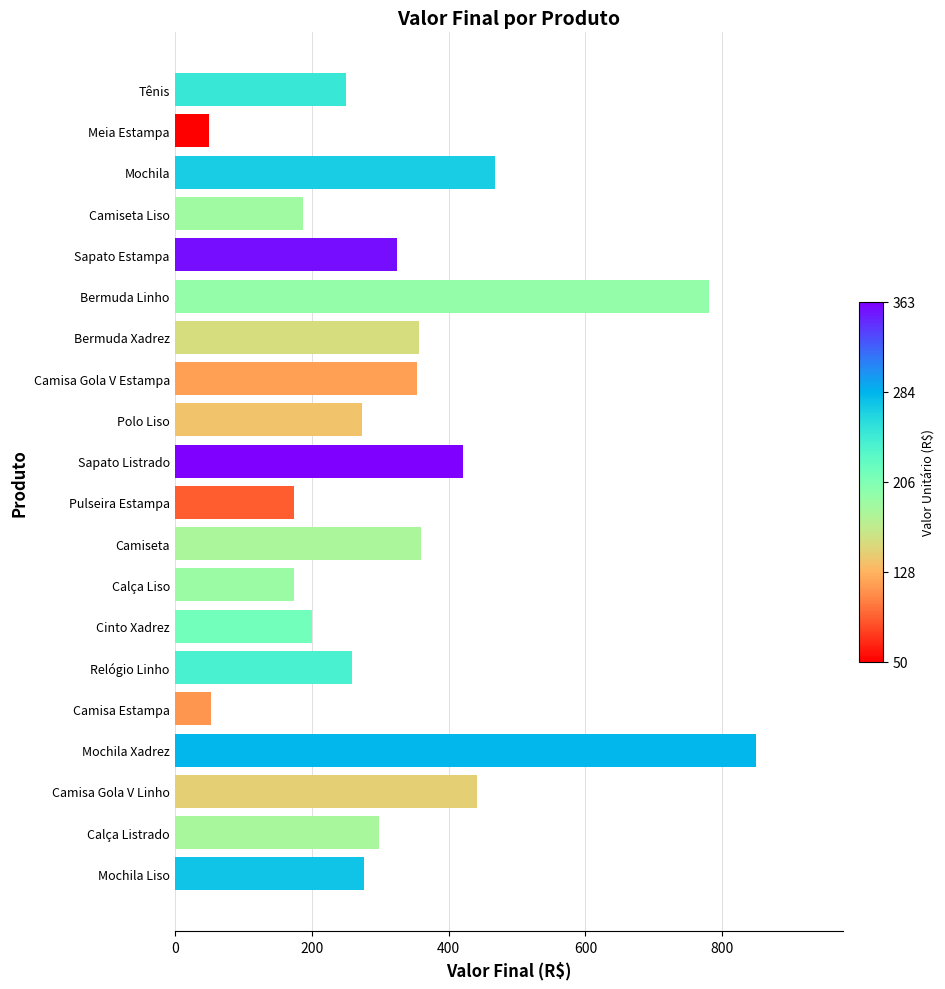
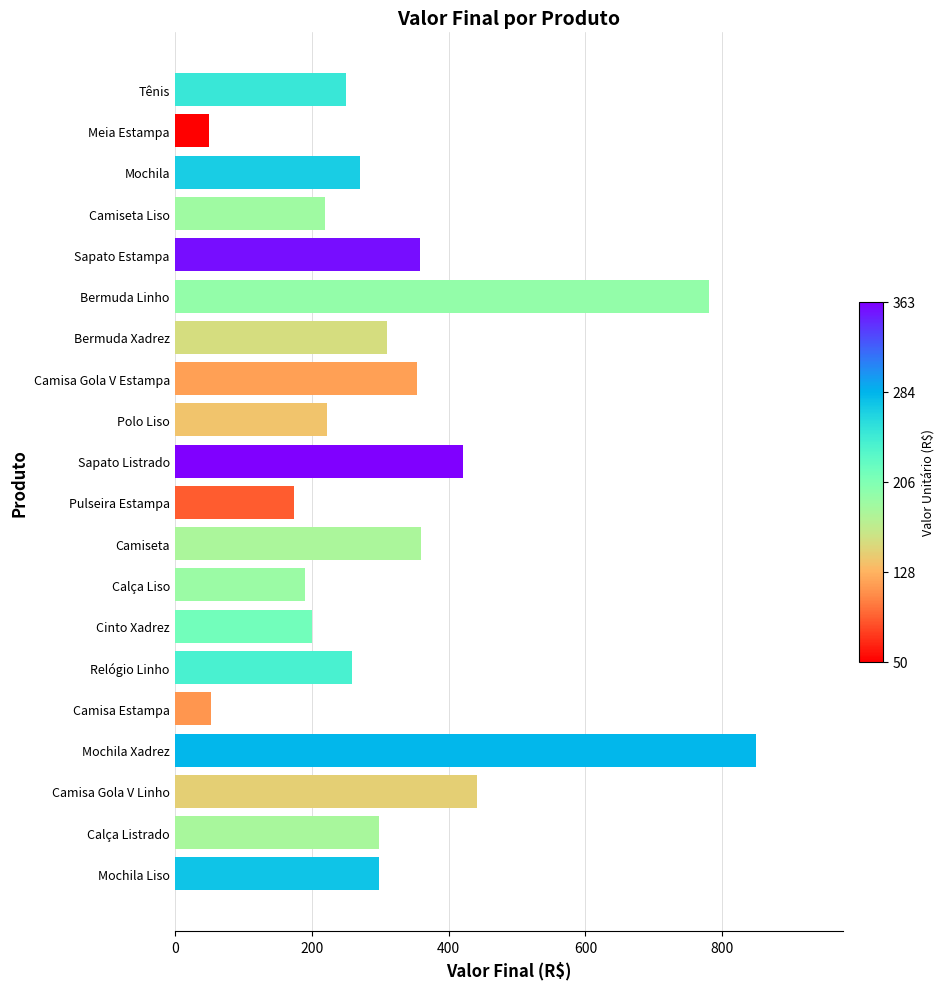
Mochila: 470 -> 270
Camiseta Liso: 190 -> 220
Sapato Estampa: 330 -> 360
Bermuda Xadrez: 360 -> 310
Polo Liso: 270 -> 220
Calça Liso: 170 -> 190
Mochila Liso: 280 -> 300
